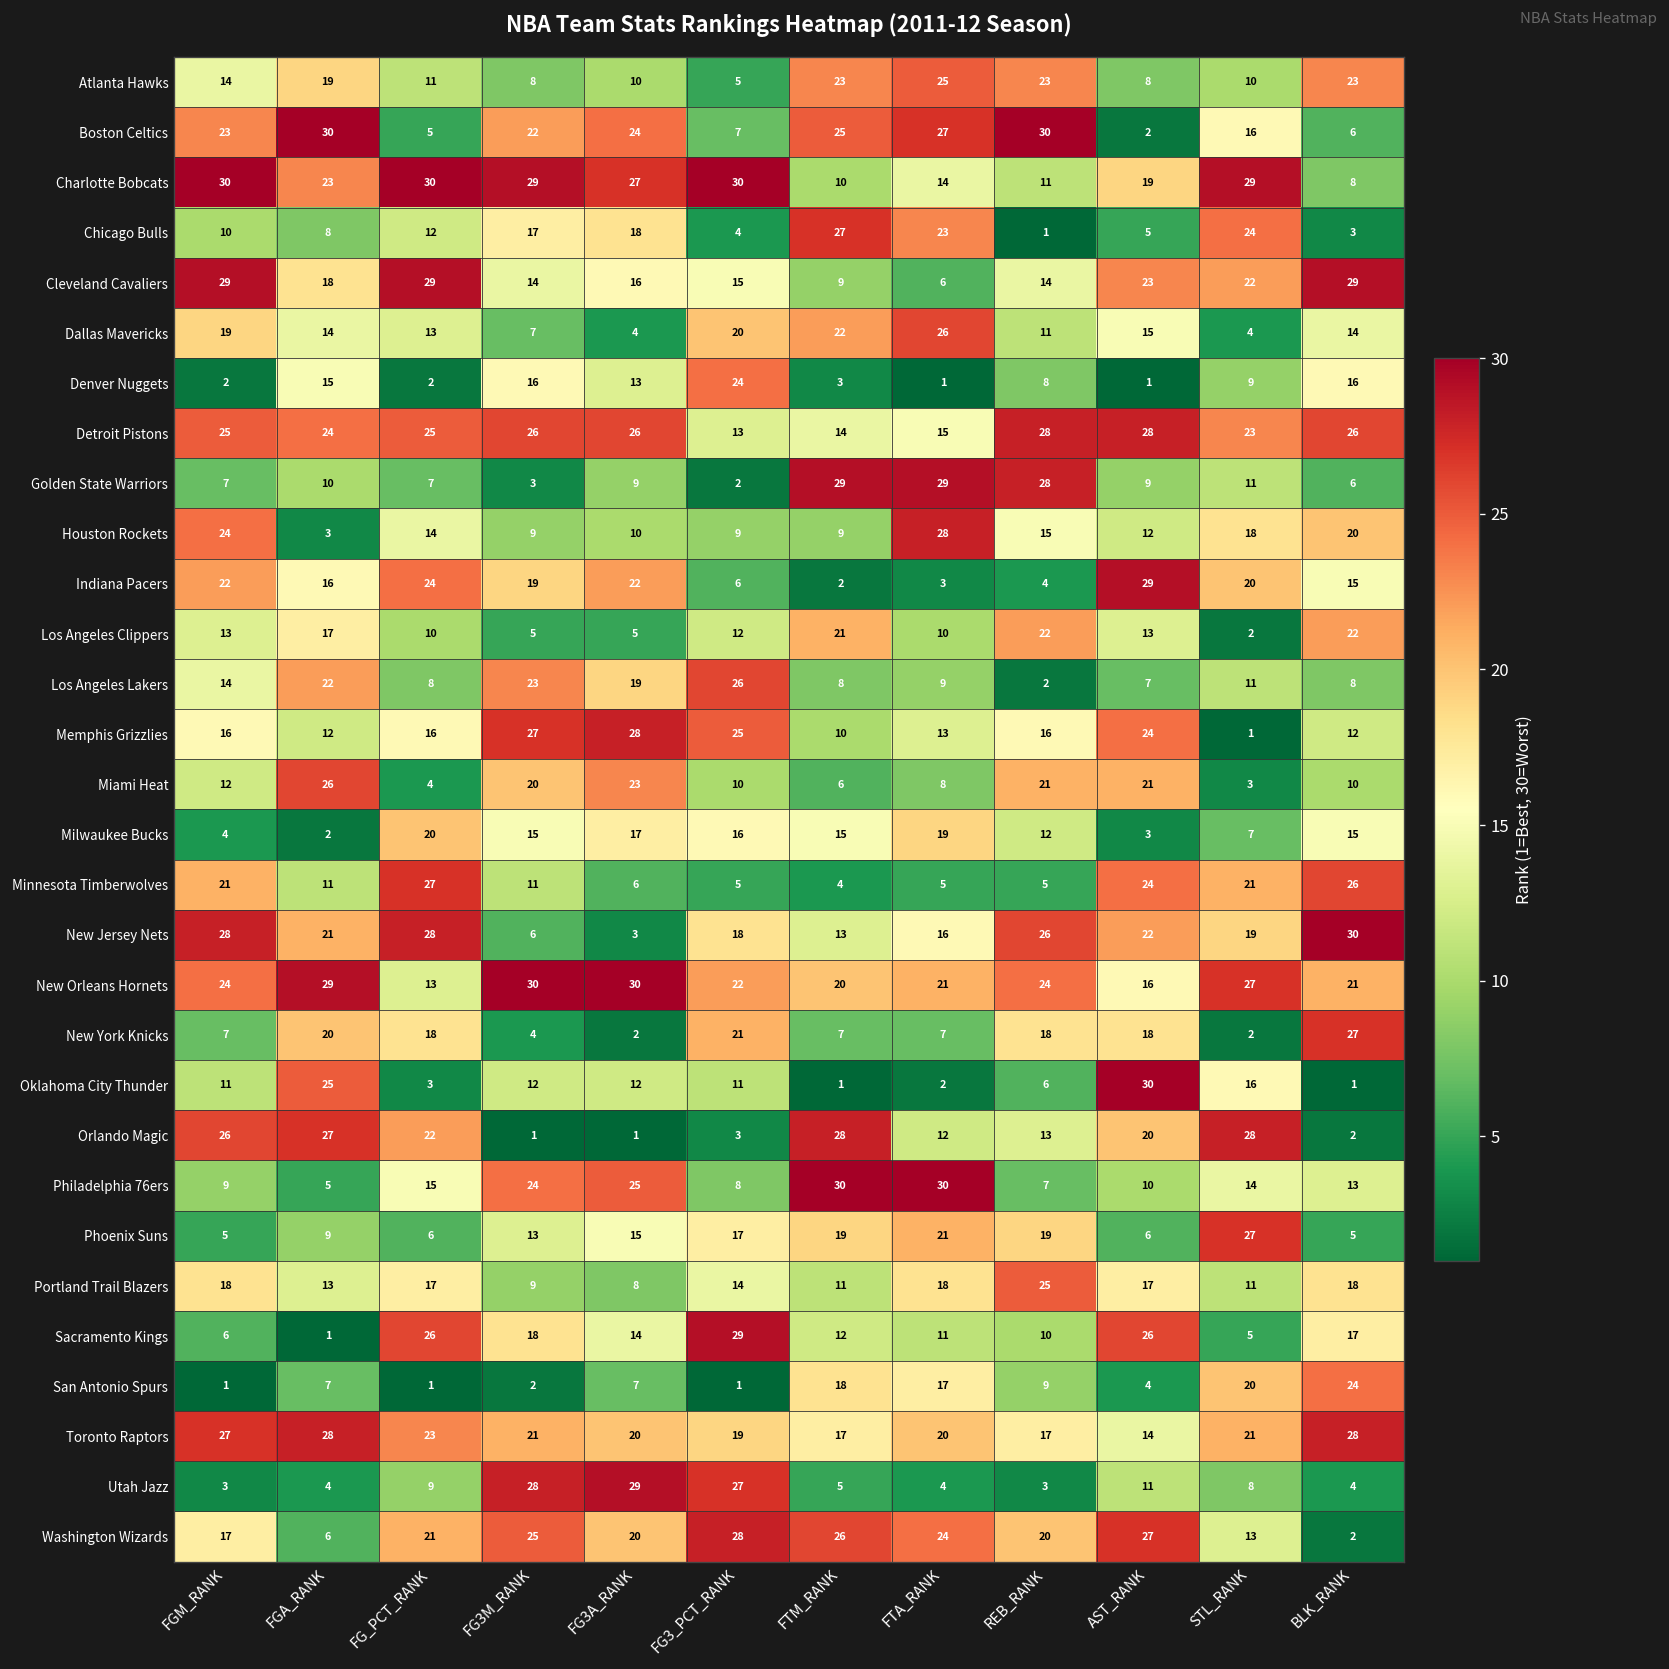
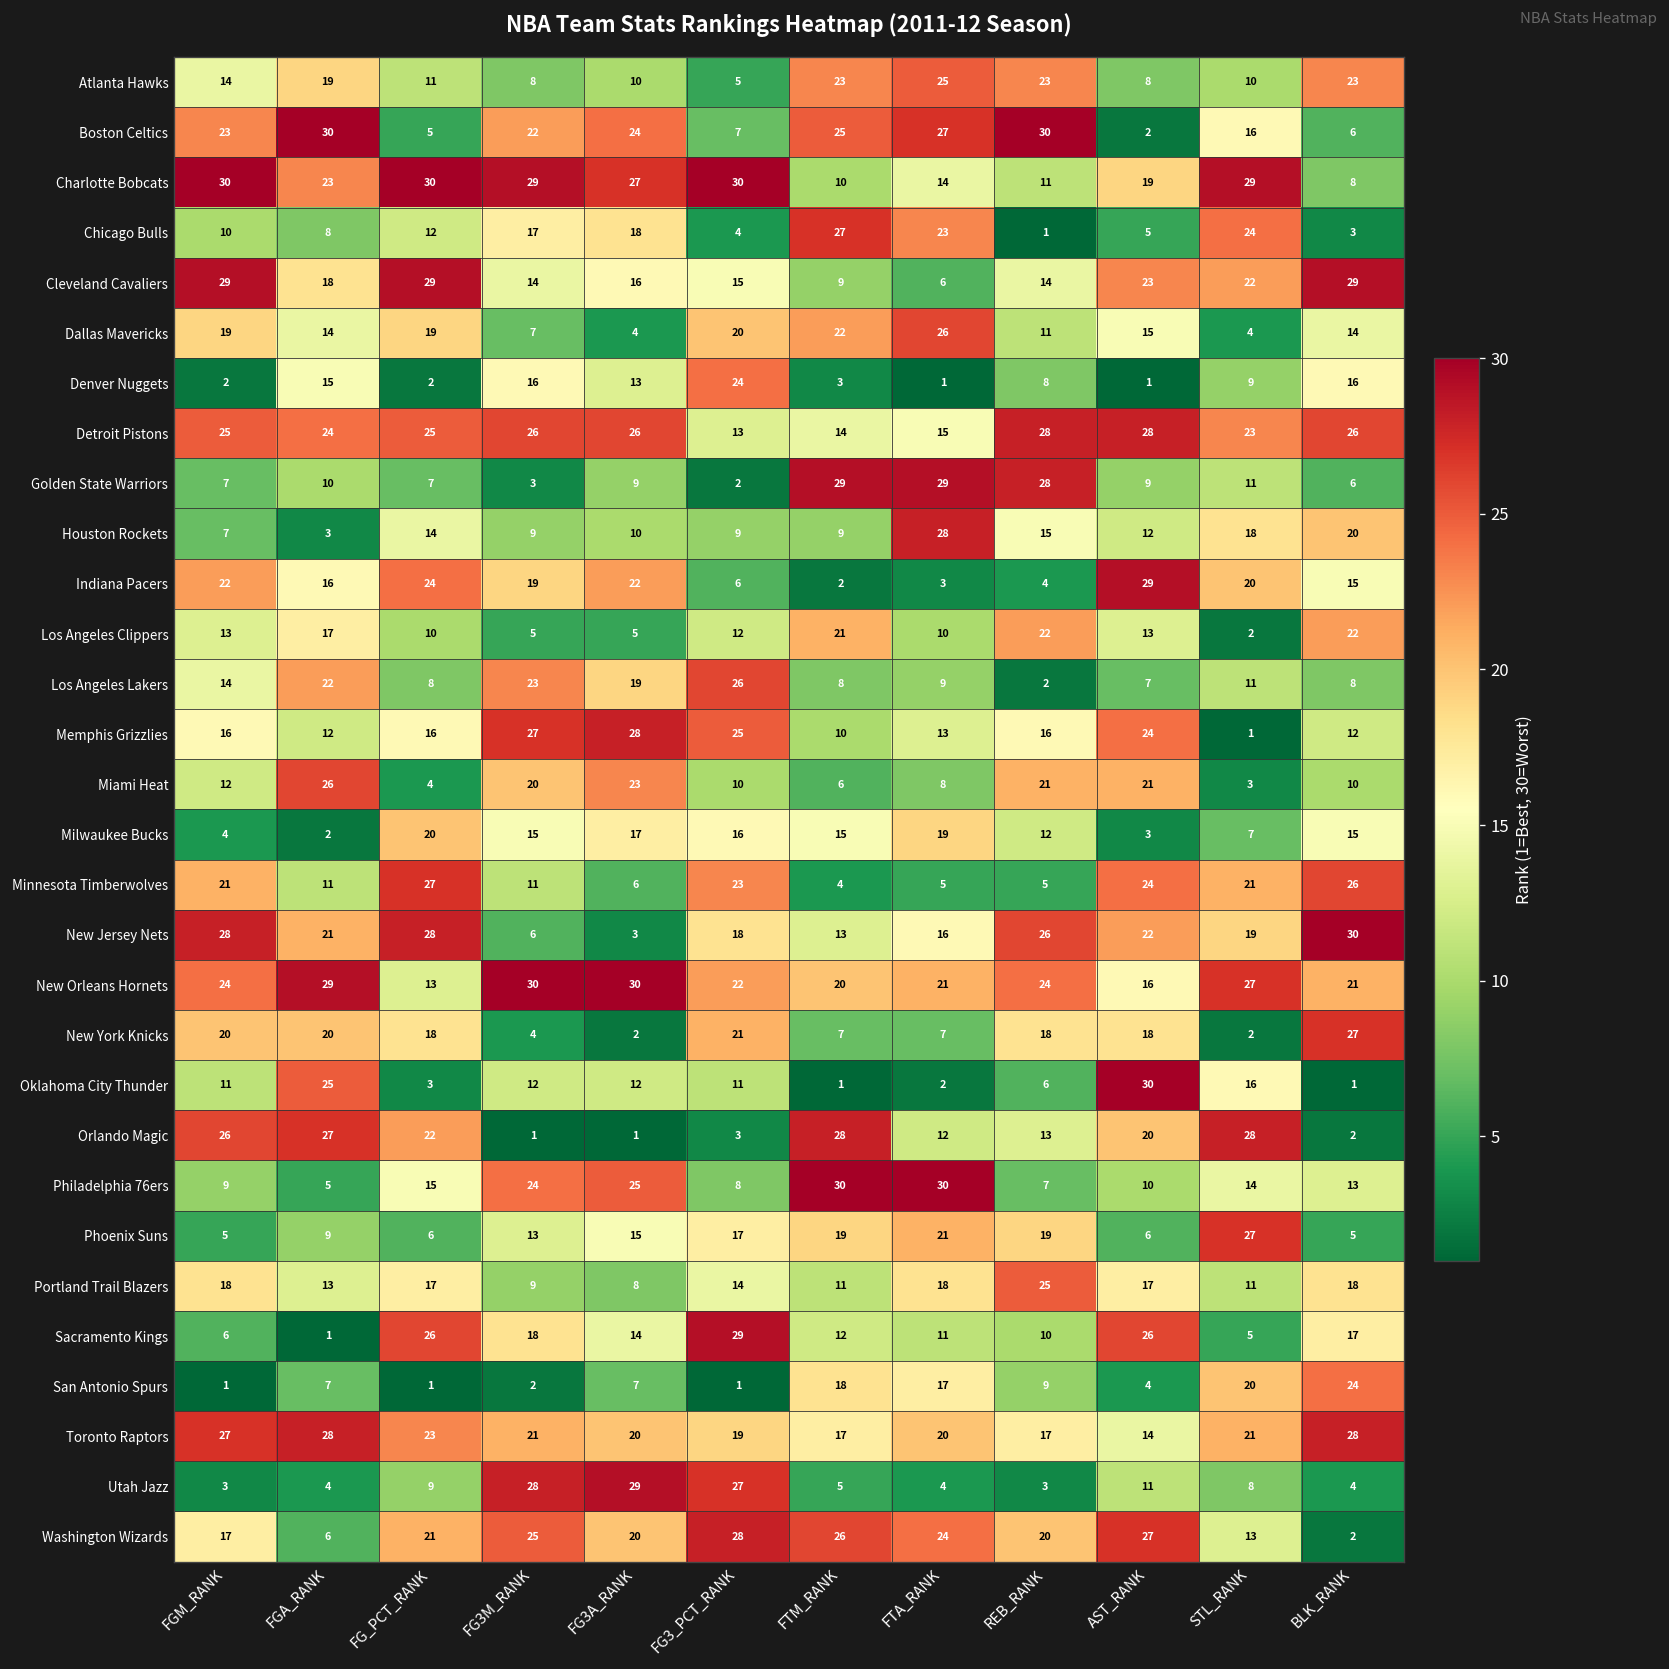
Dallas Mavericks, FG_PCT_RANK: 13 -> 19
Houston Rockets, FGM_RANK: 24 -> 7
Minnesota Timberwolves, FG3_PCT_RANK: 5 -> 23
New York Knicks, FGM_RANK: 7 -> 20
